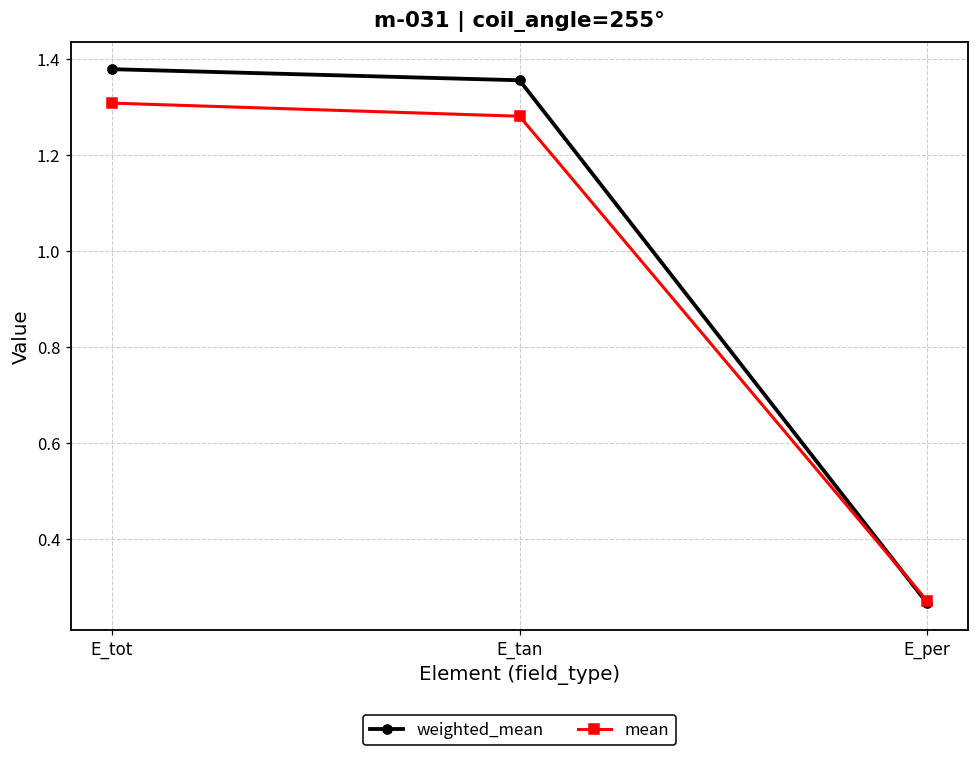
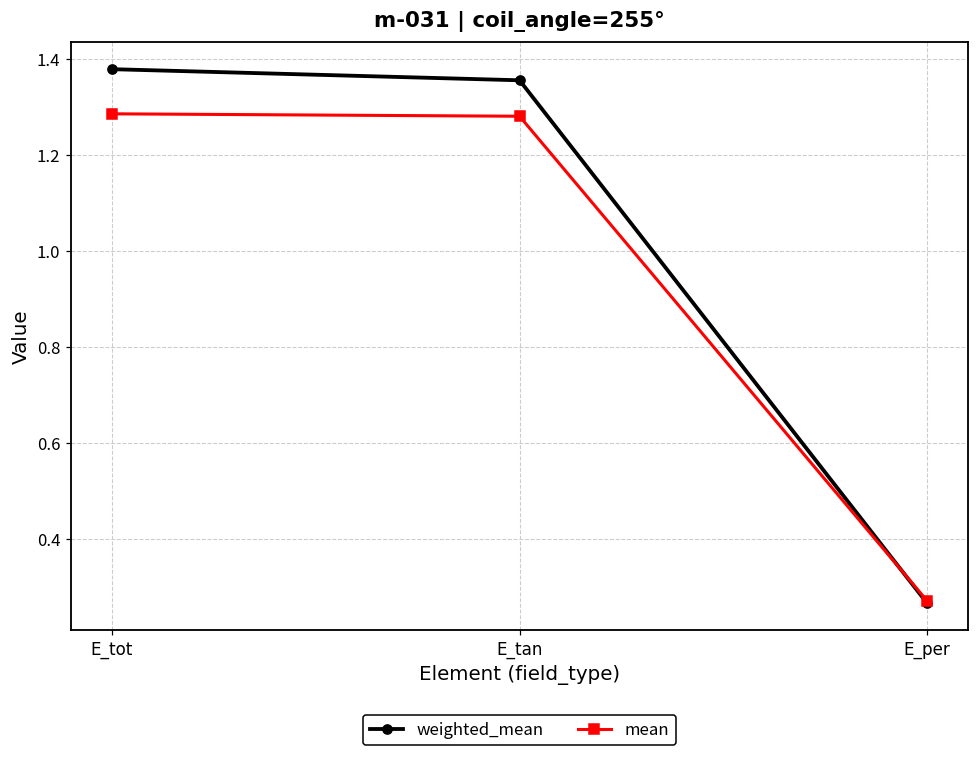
mean, E_tot: 1.31 -> 1.29
